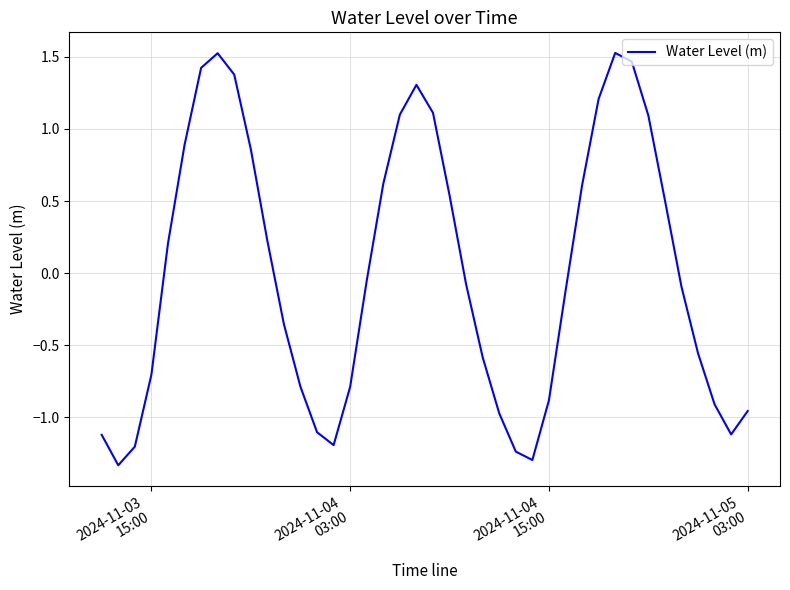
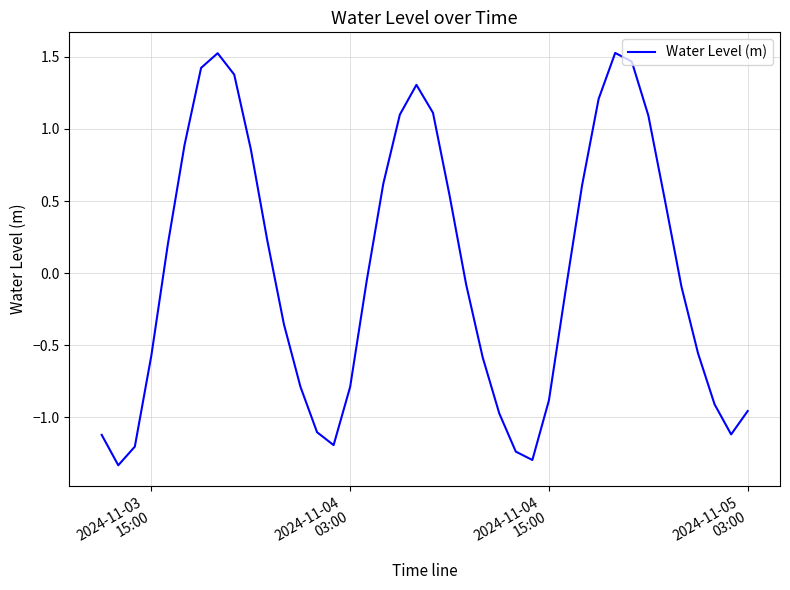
2024-11-03 15:00: -0.71 -> -0.57
